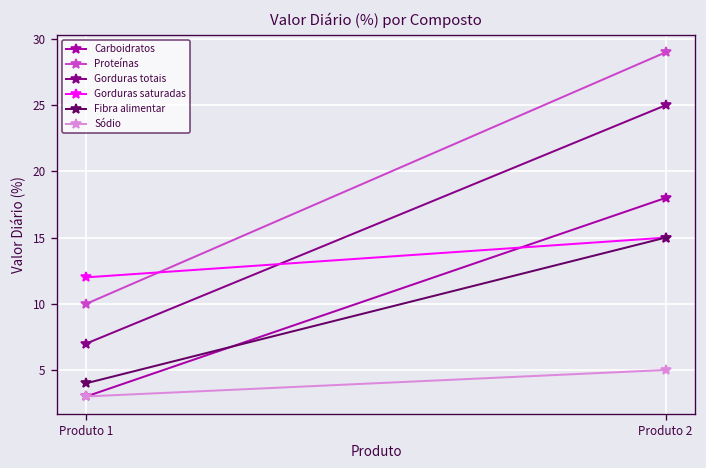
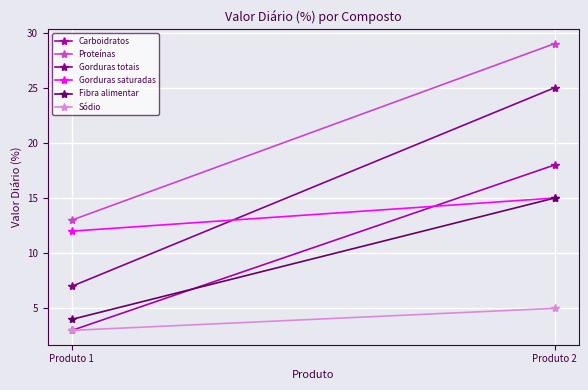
Proteínas, Produto 1: 10 -> 13
